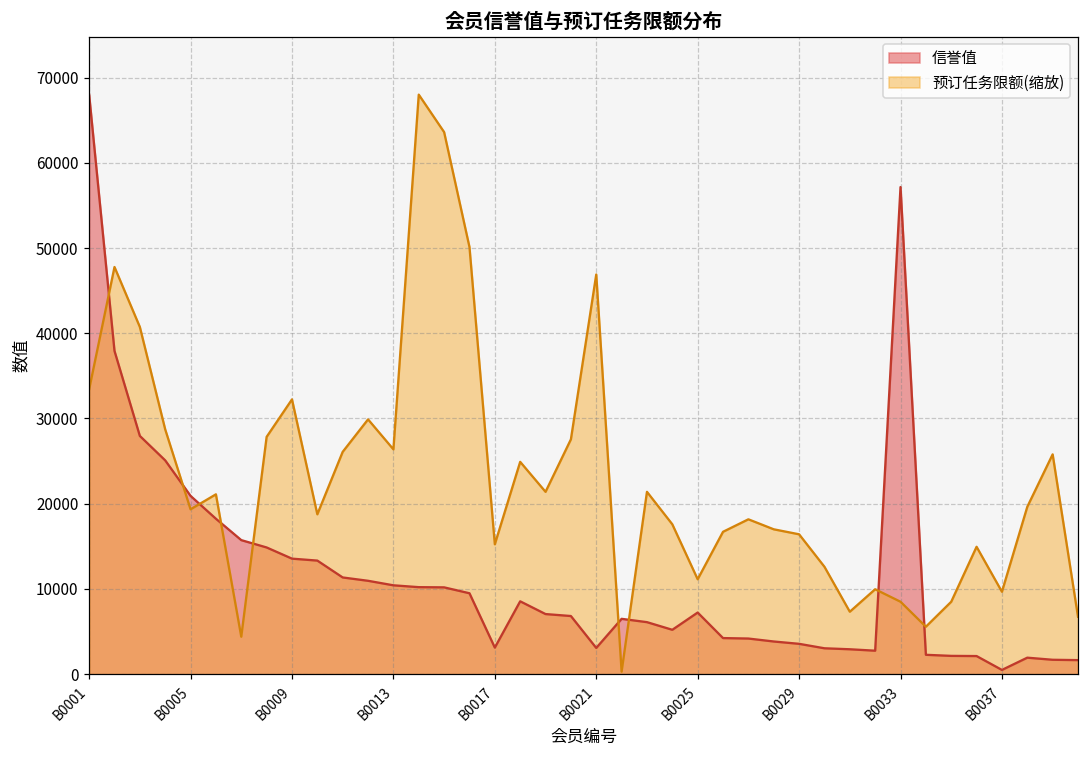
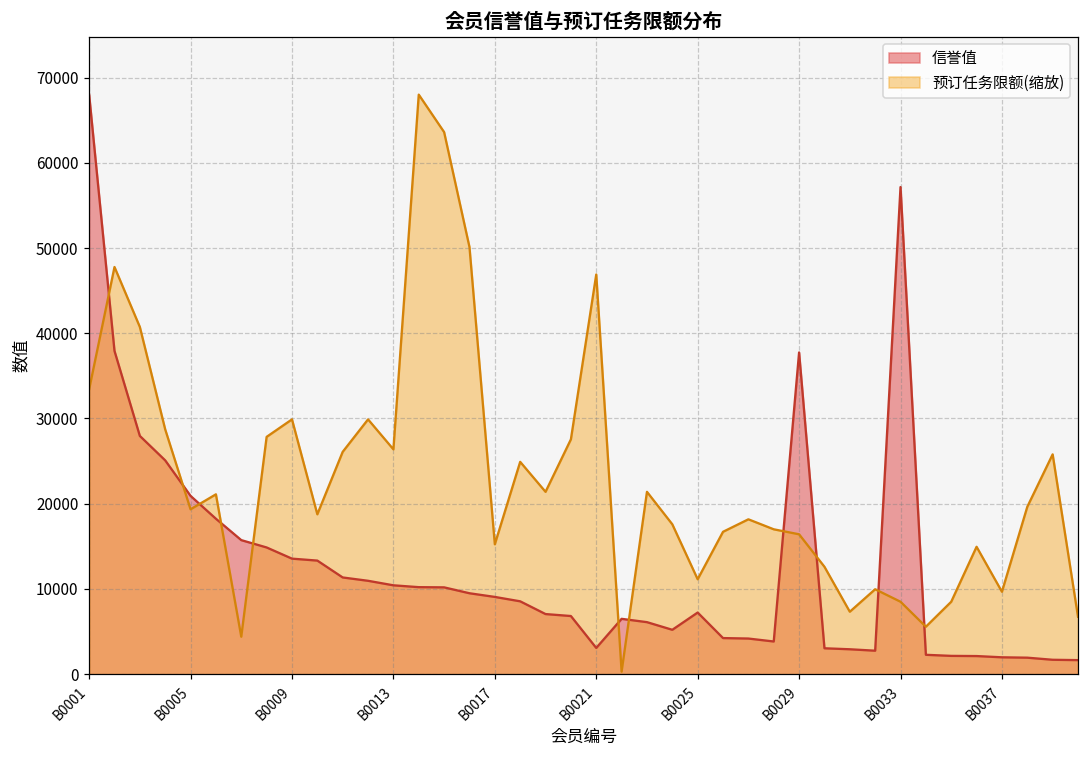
预订任务限额(缩放), B0009: 32000 -> 30000
信誉值, B0017: 3000 -> 9000
信誉值, B0029: 4000 -> 38000
信誉值, B0037: 0 -> 2000
